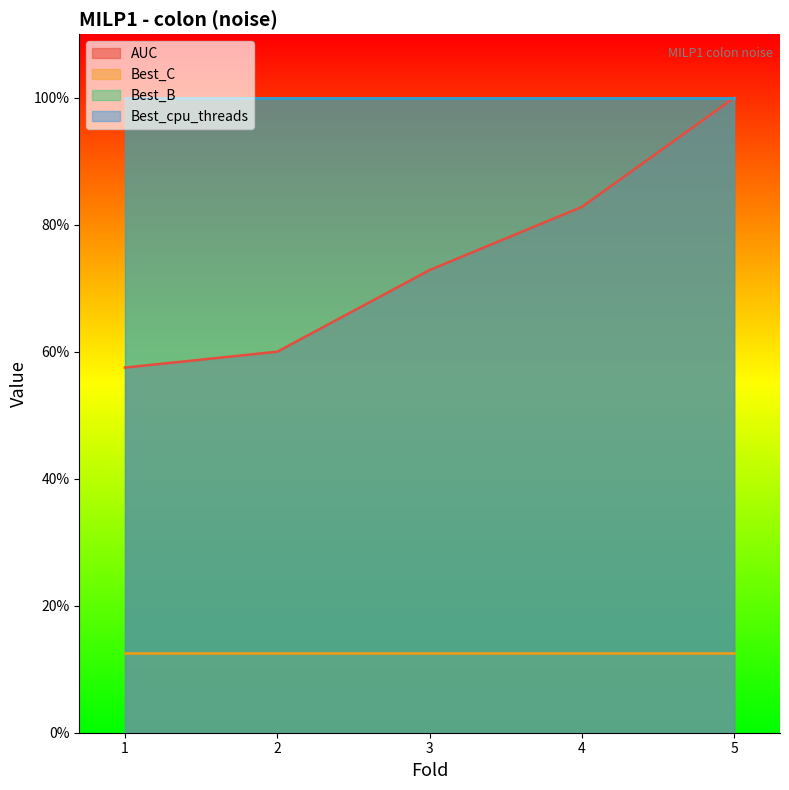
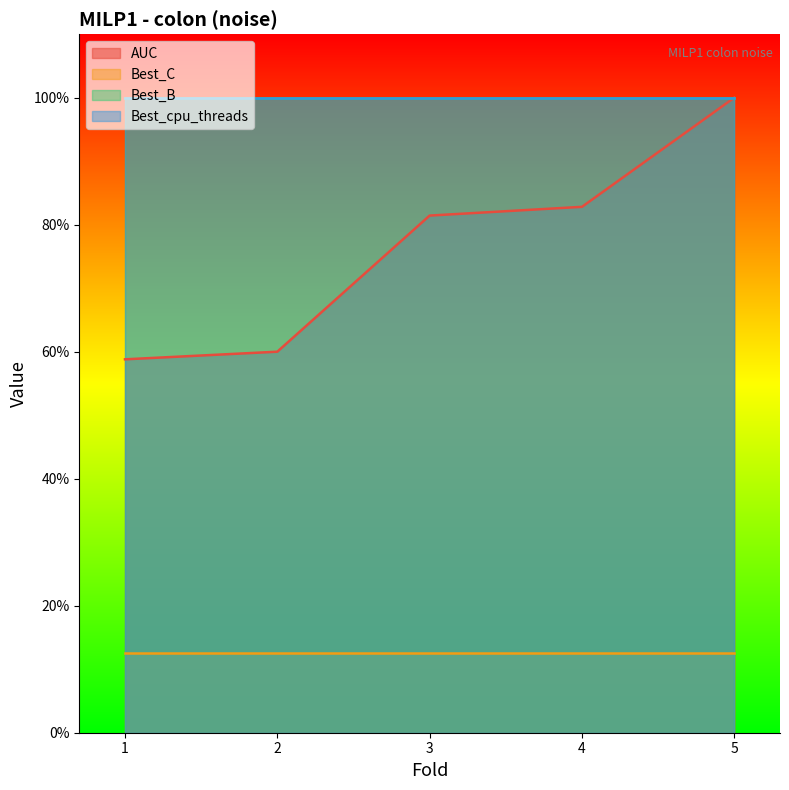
AUC, 1: 57% -> 59%
AUC, 3: 73% -> 81%
